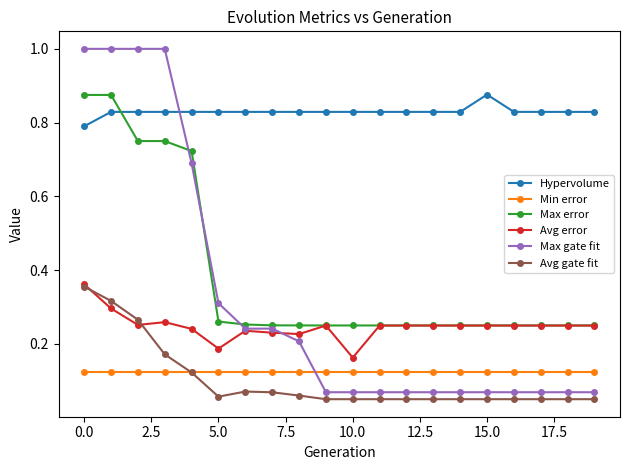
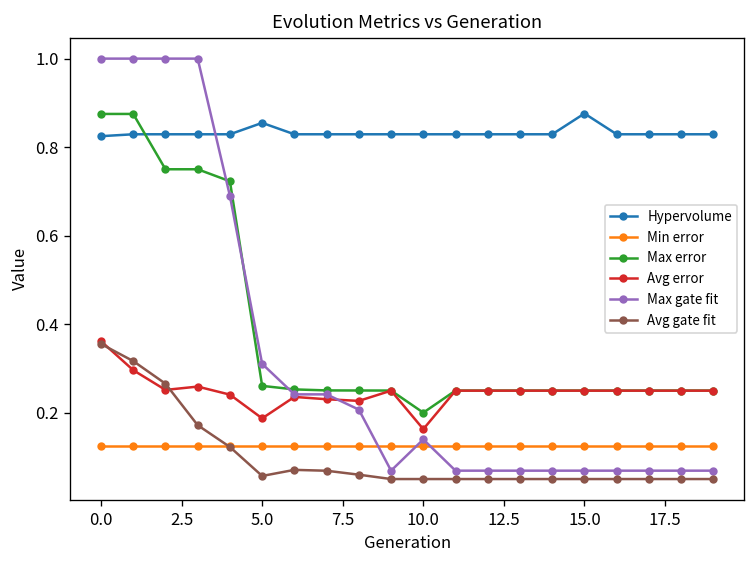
Hypervolume, 0.0: 0.79 -> 0.82
Hypervolume, 5.0: 0.83 -> 0.85
Max error, 10.0: 0.25 -> 0.20
Max gate fit, 10.0: 0.07 -> 0.14
